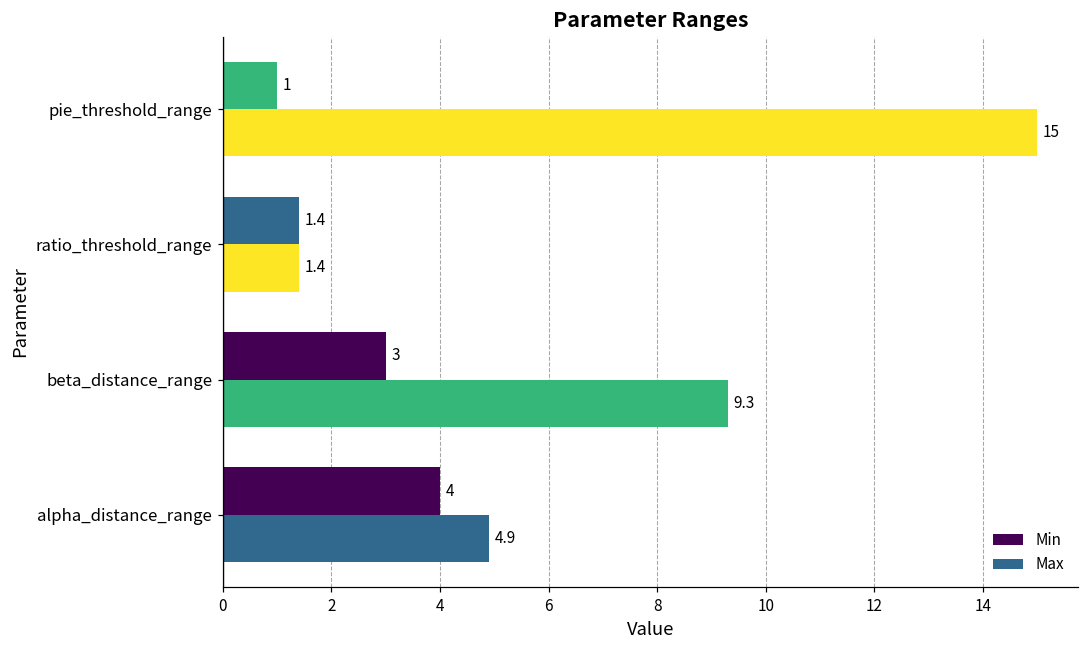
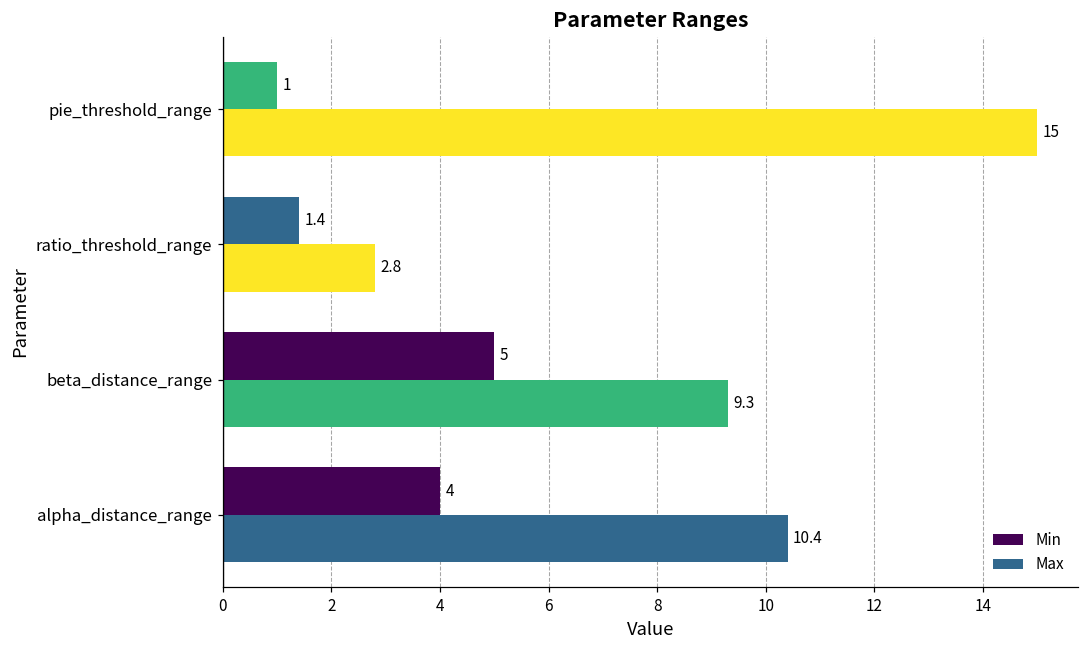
Max, ratio_threshold_range: 1.4 -> 2.8
Min, beta_distance_range: 3 -> 5
Max, alpha_distance_range: 4.9 -> 10.4
